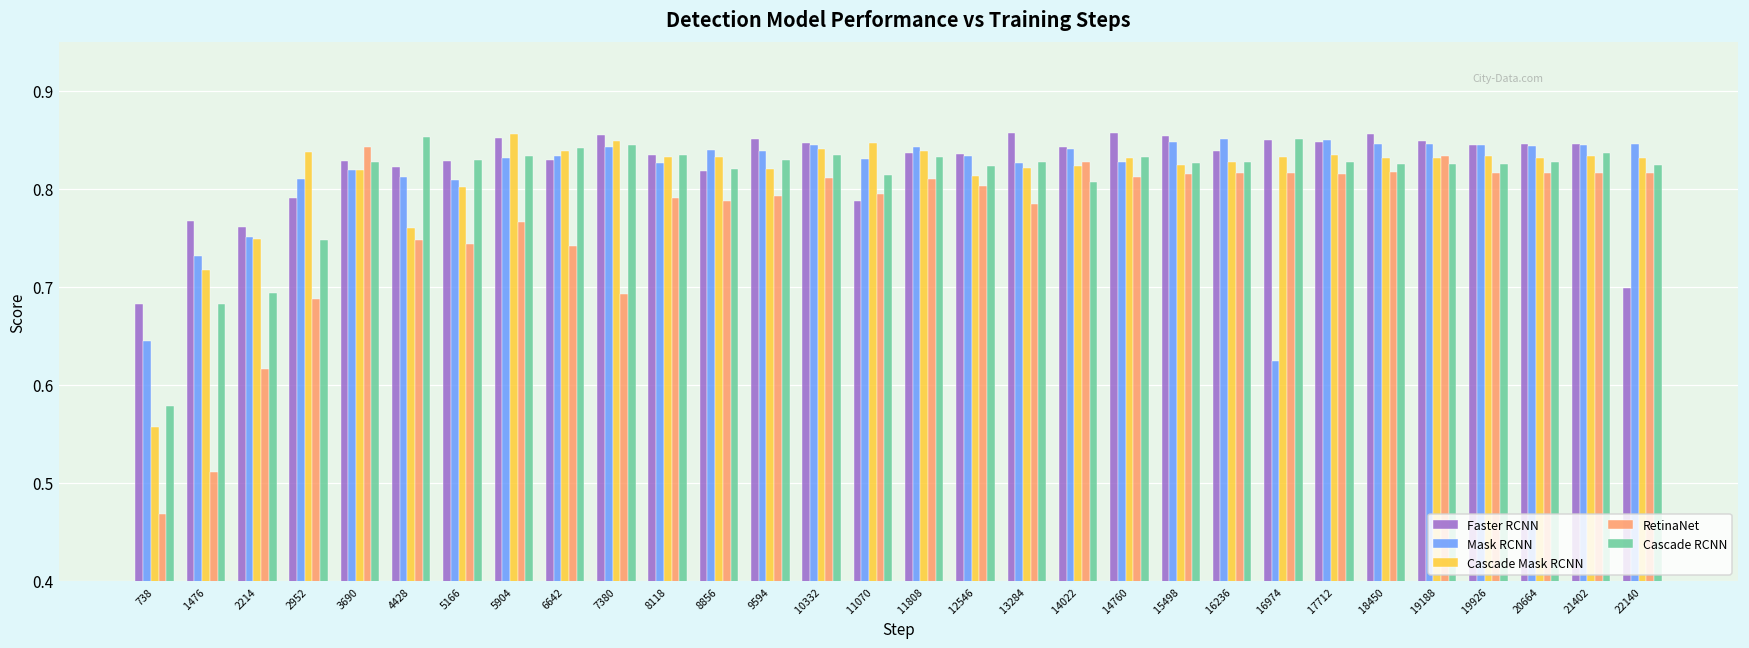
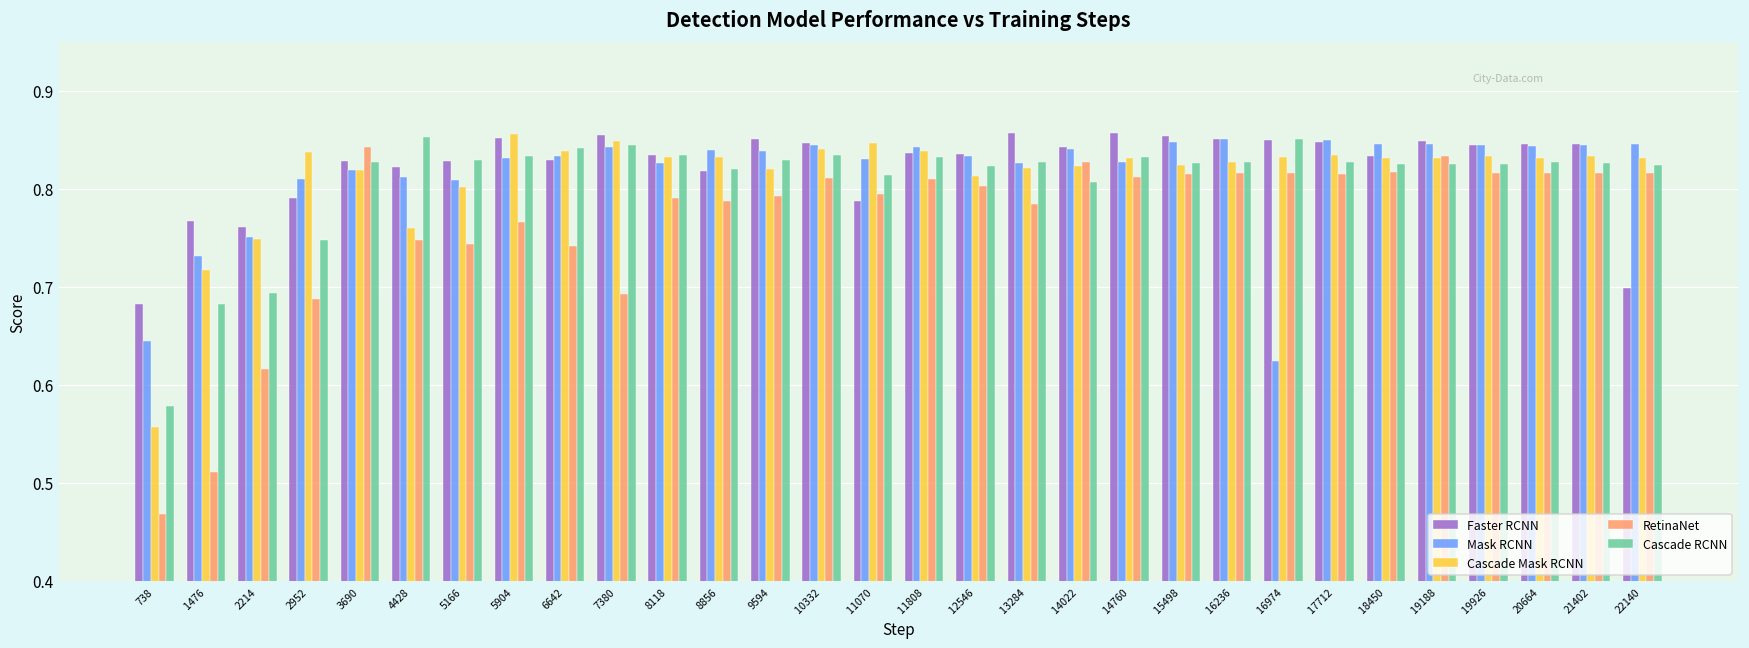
Faster RCNN, 16236: 0.84 -> 0.85
Faster RCNN, 18450: 0.86 -> 0.83
Cascade RCNN, 21402: 0.84 -> 0.83
